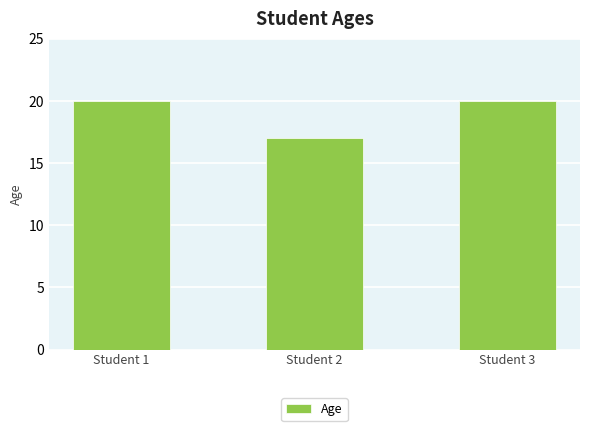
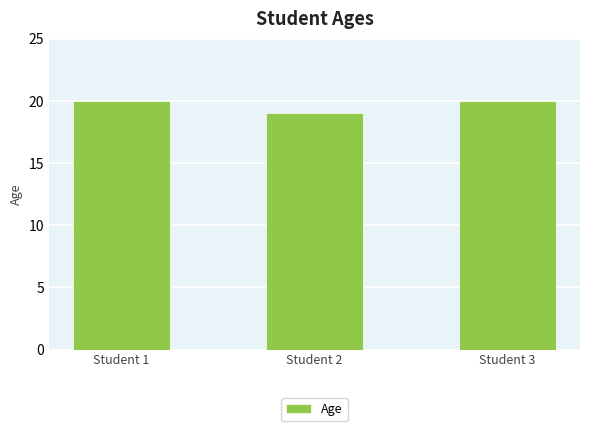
Student 2: 17 -> 19
